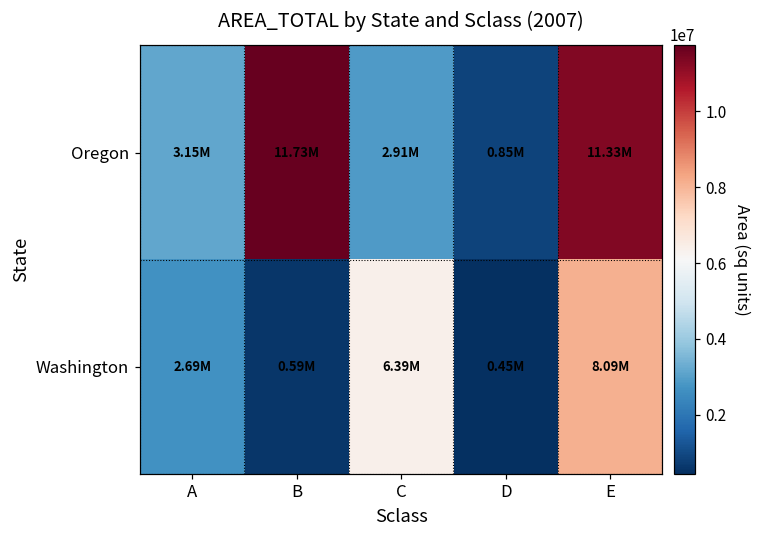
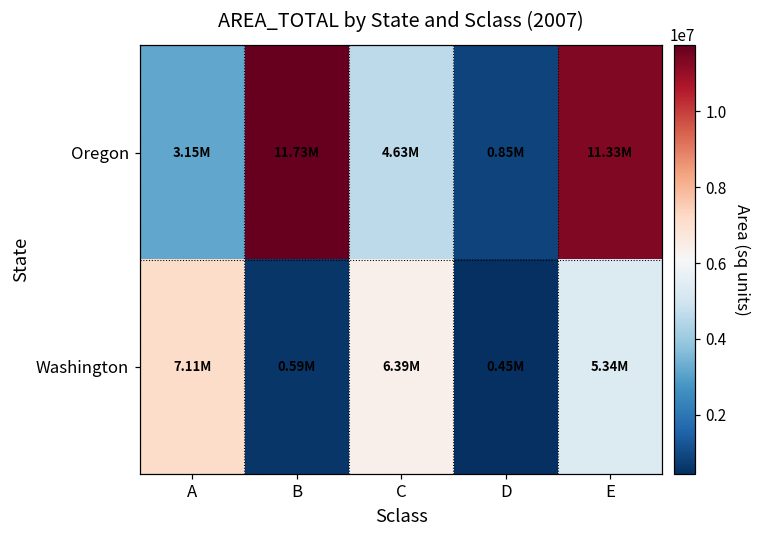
Oregon, C: 2.91M -> 4.63M
Washington, A: 2.69M -> 7.11M
Washington, E: 8.09M -> 5.34M
